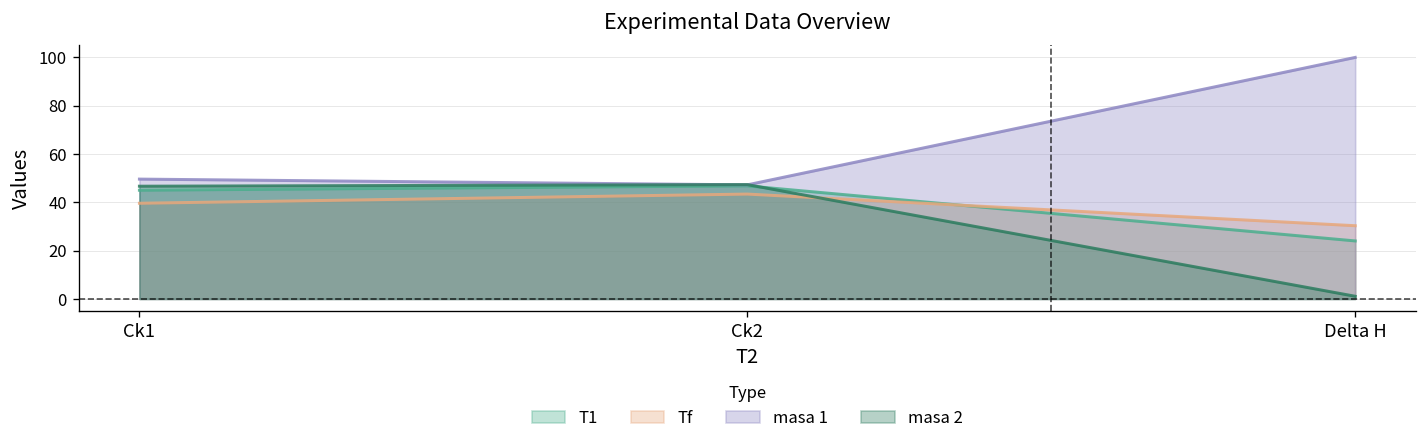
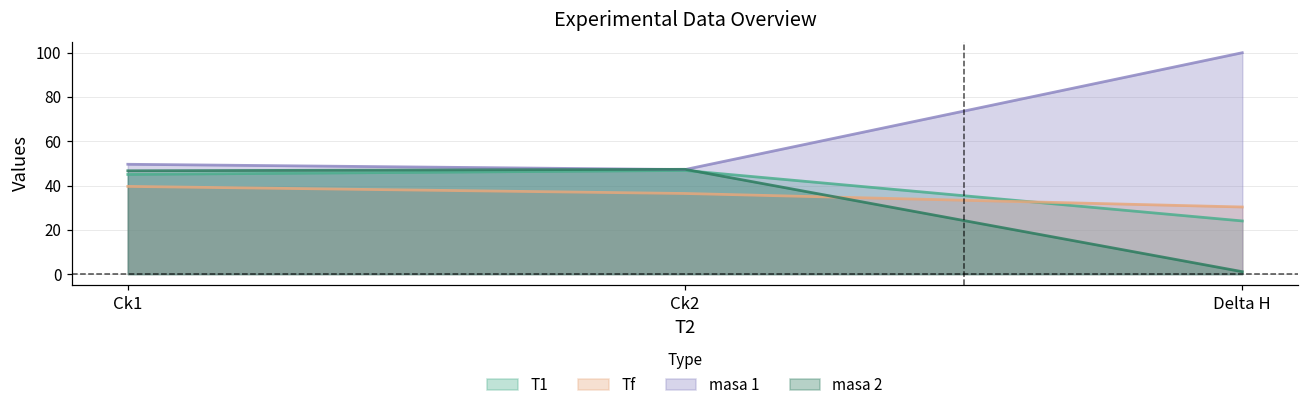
Tf, Ck2: 43 -> 36
